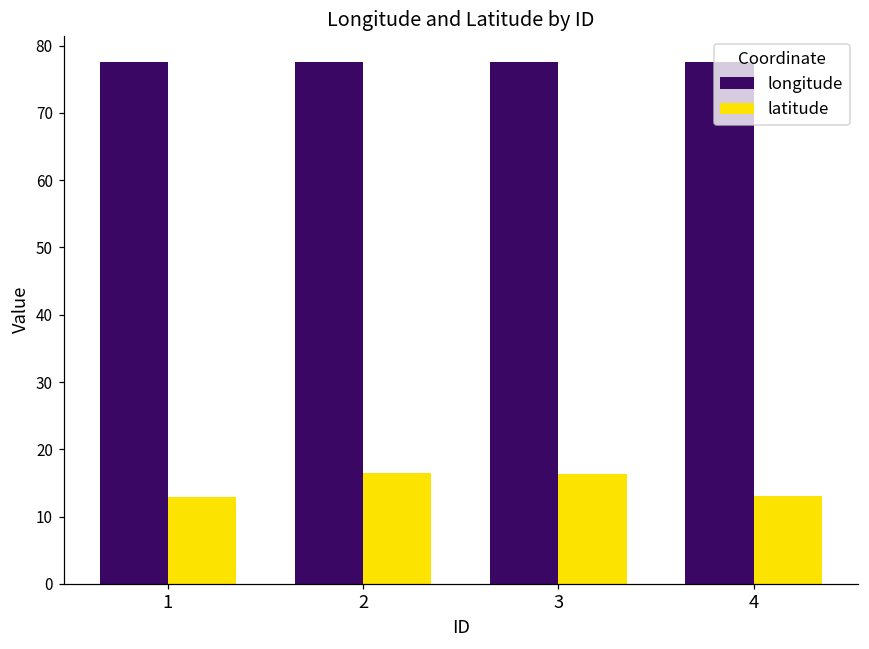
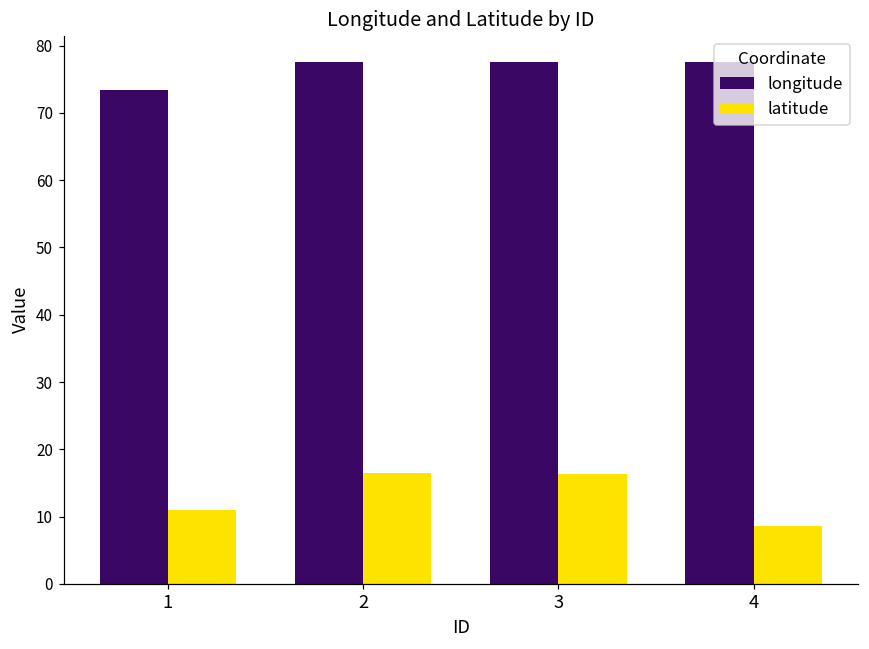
longitude, 1: 78 -> 73
latitude, 1: 13 -> 11
latitude, 4: 13 -> 9
